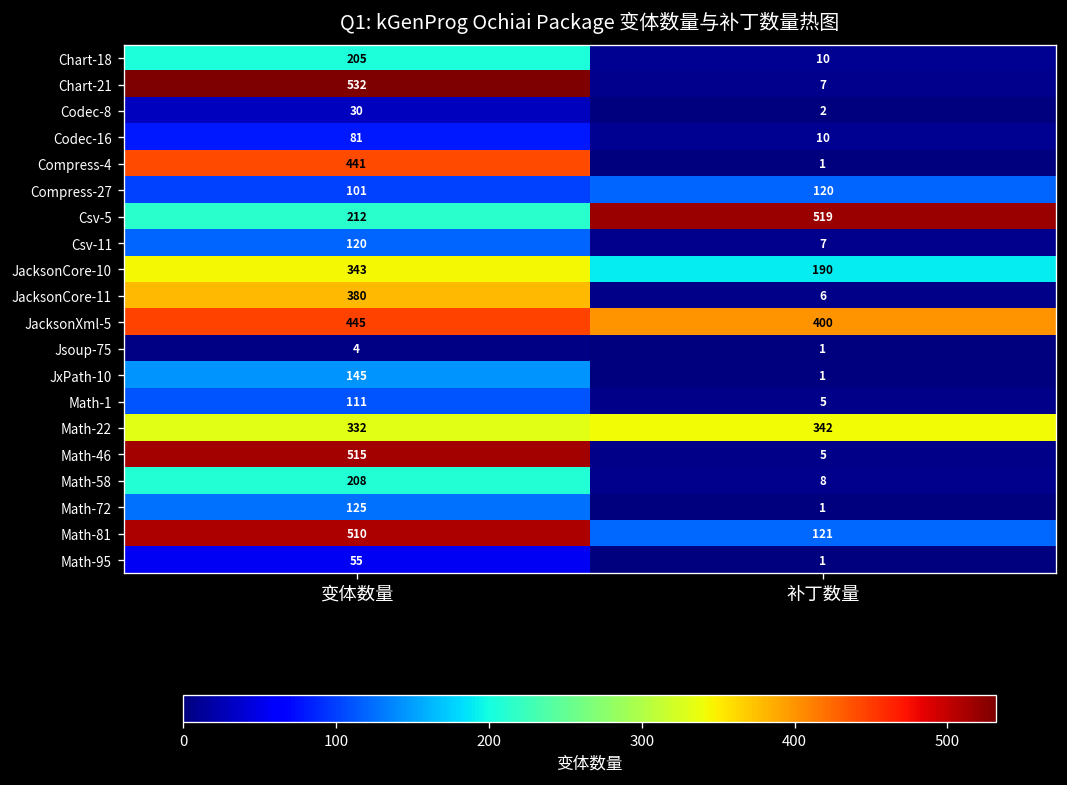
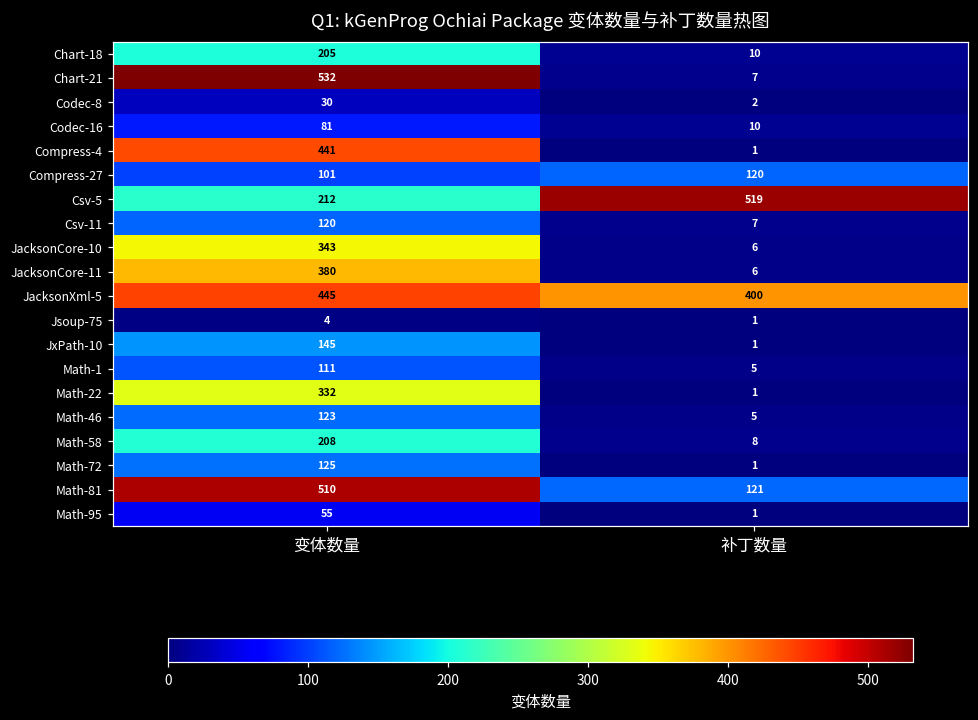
JacksonCore-10, 补丁数量: 190 -> 6
Math-22, 补丁数量: 342 -> 1
Math-46, 变体数量: 515 -> 123
